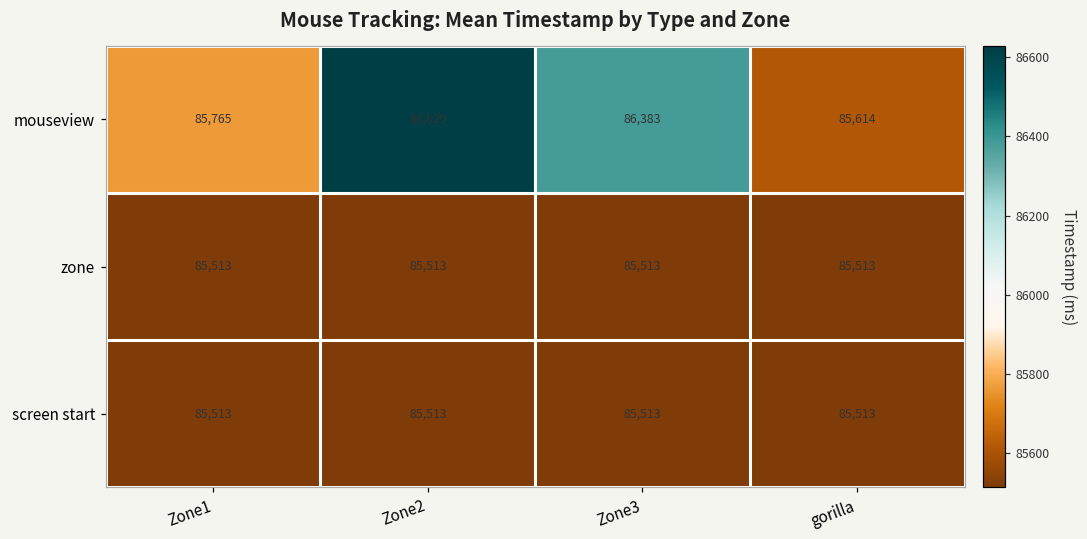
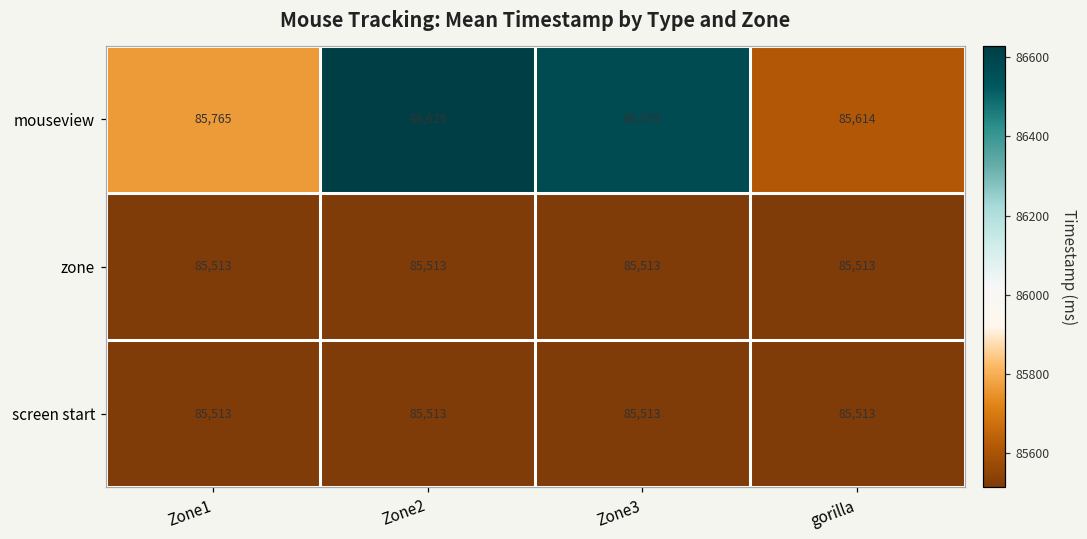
mouseview, Zone3: 86,383 -> 86,579
